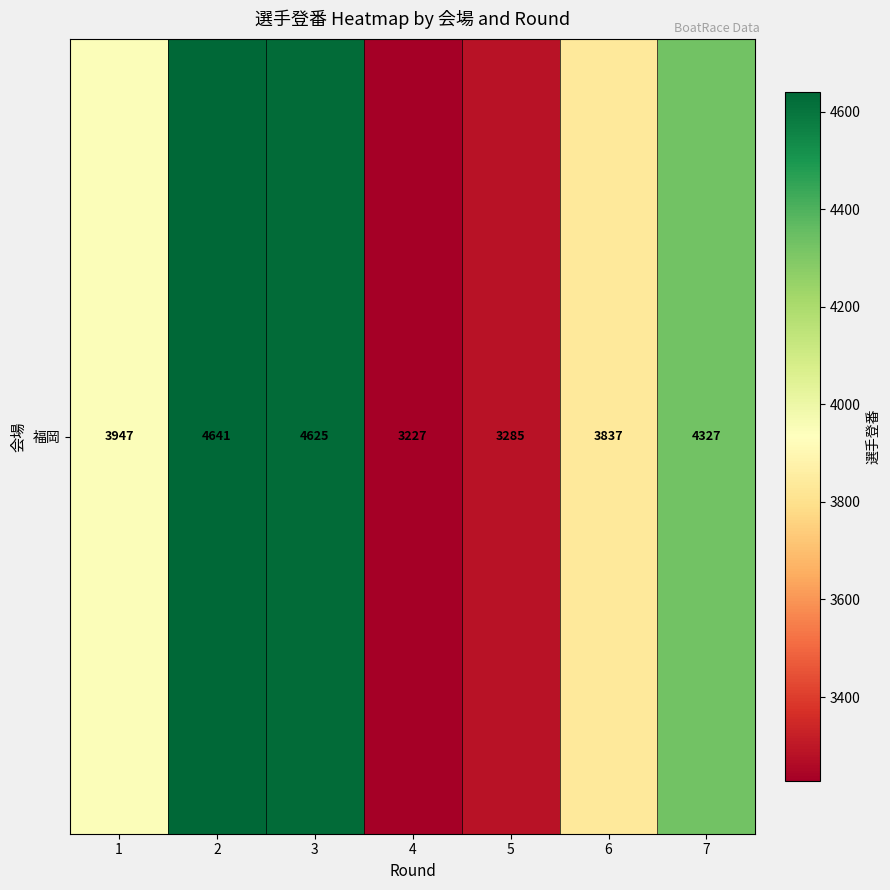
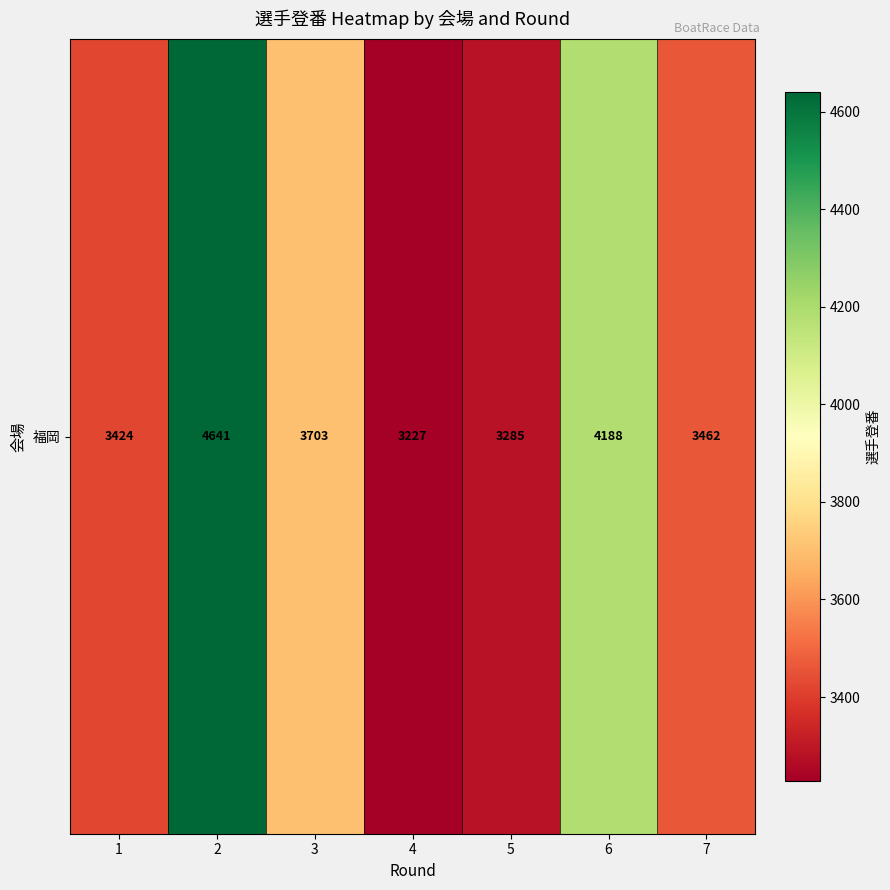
福岡, 1: 3947 -> 3424
福岡, 3: 4625 -> 3703
福岡, 6: 3837 -> 4188
福岡, 7: 4327 -> 3462
